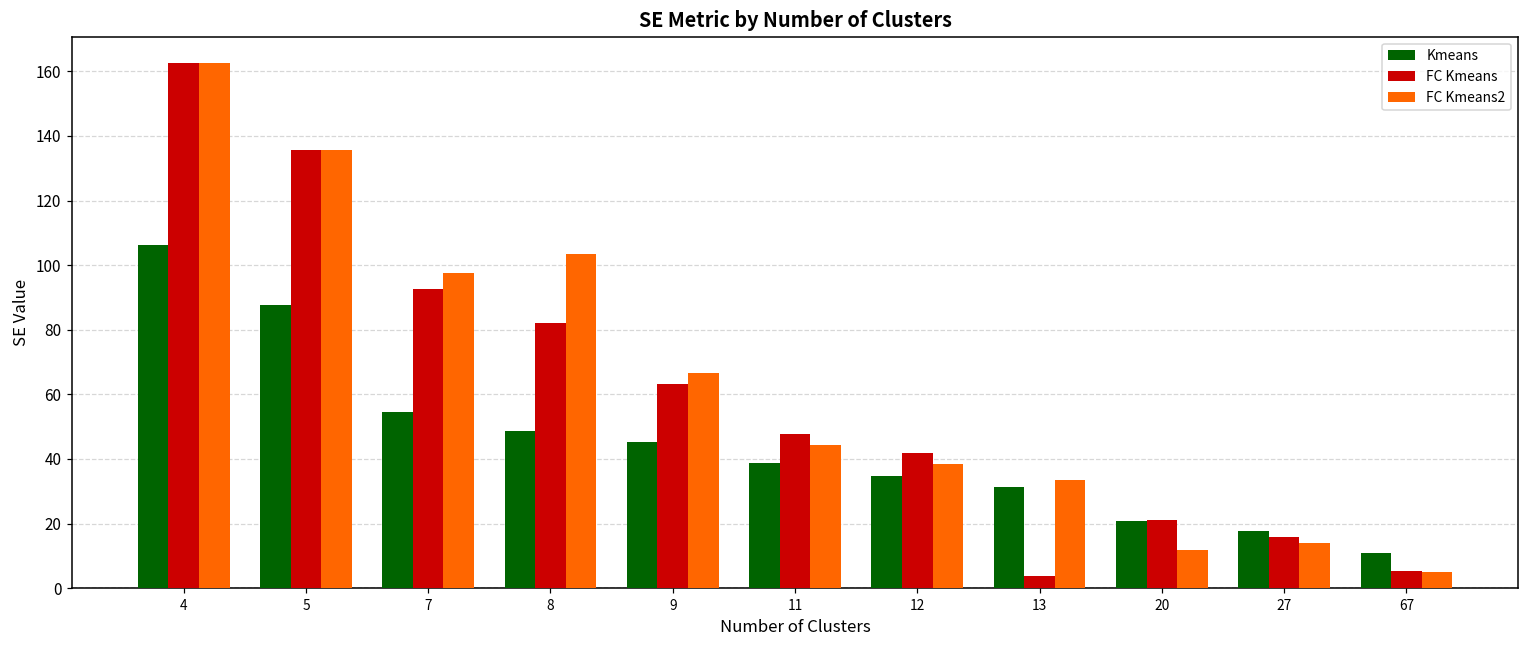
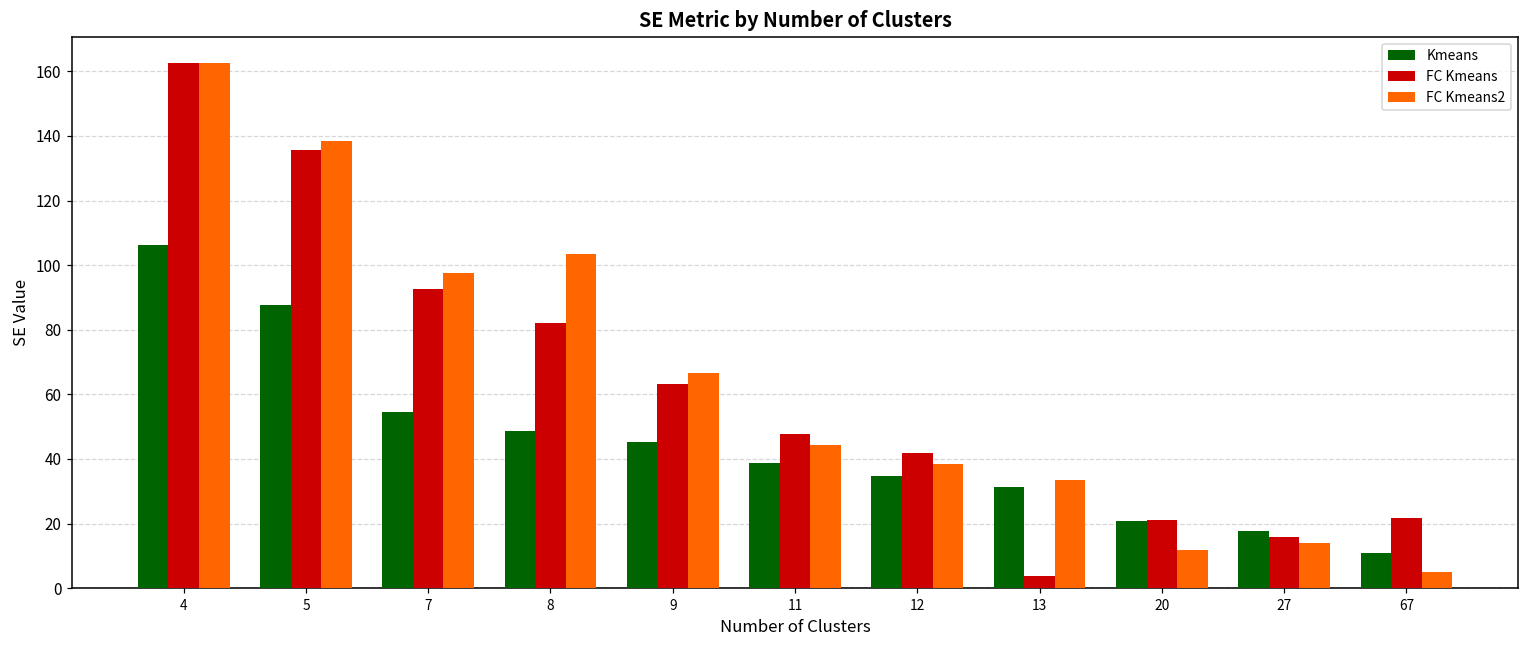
FC Kmeans2, 5: 136 -> 139
FC Kmeans, 67: 5 -> 22
